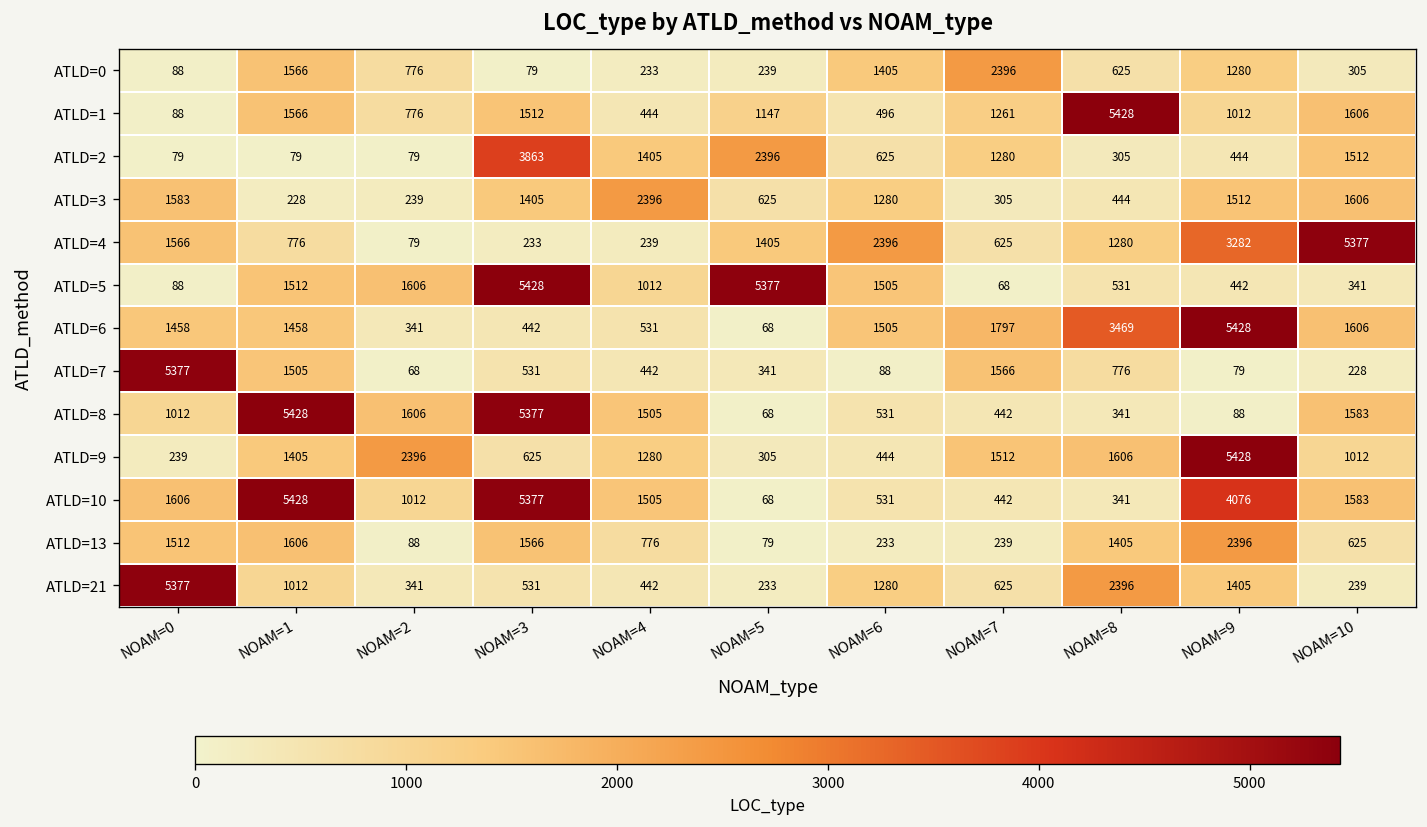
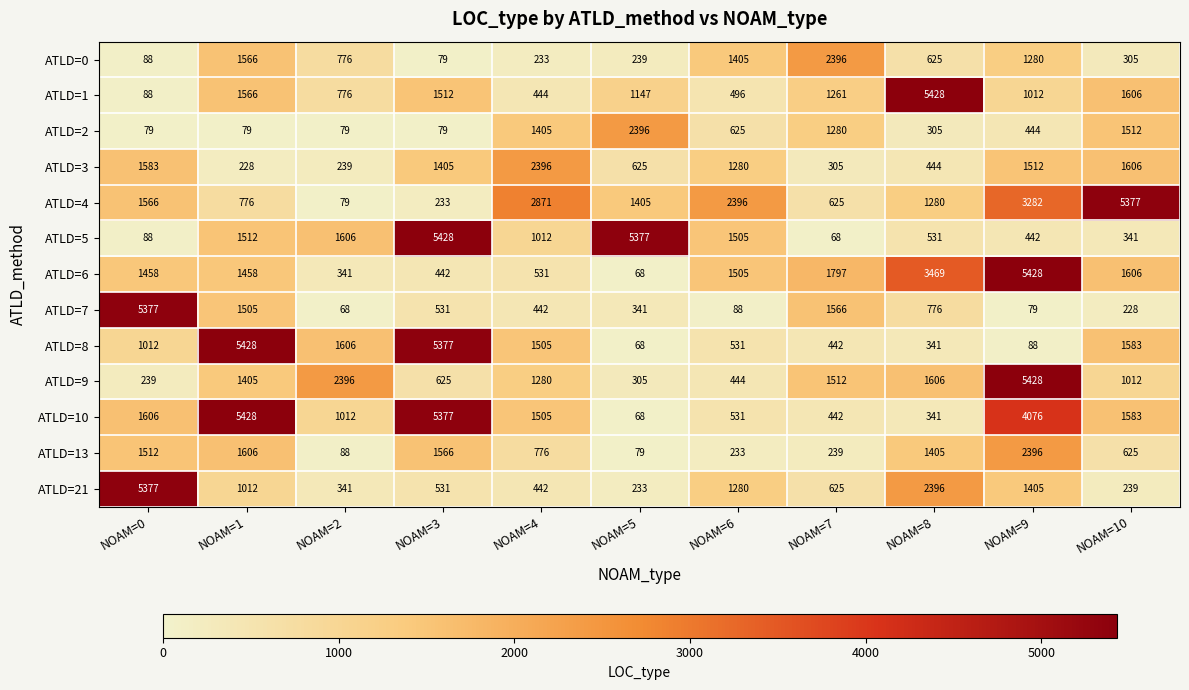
ATLD=2, NOAM=3: 3863 -> 79
ATLD=4, NOAM=4: 239 -> 2871
